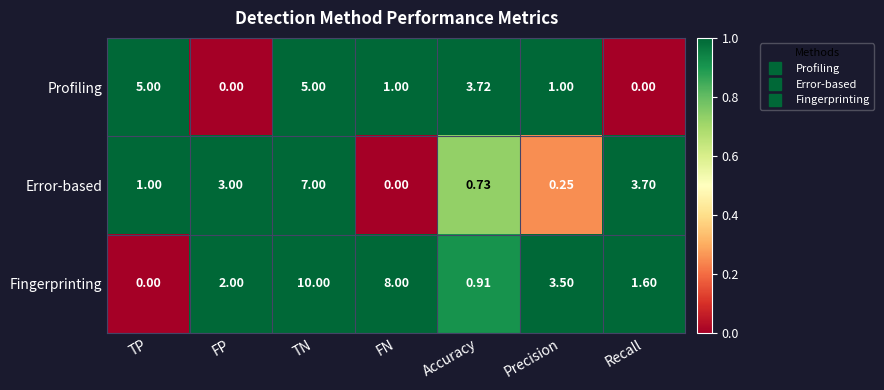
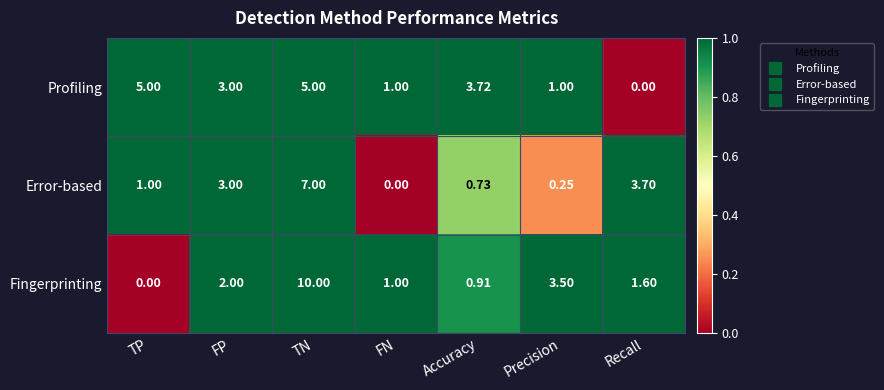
Profiling, FP: 0.00 -> 3.00
Fingerprinting, FN: 8.00 -> 1.00
